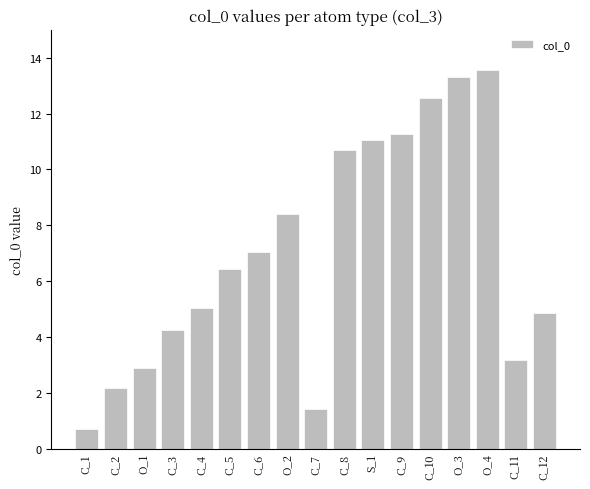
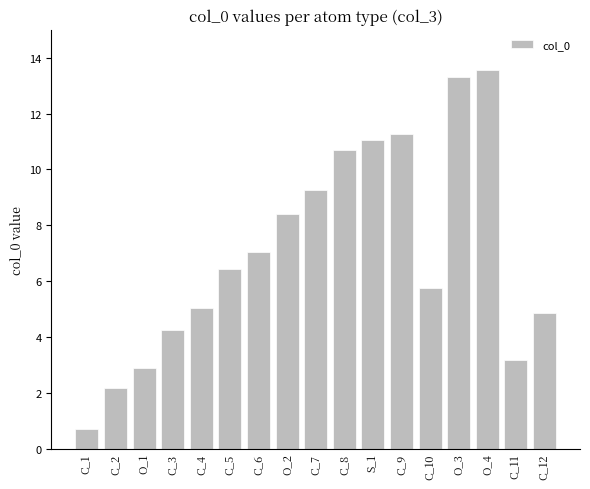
C_7: 1.4 -> 9.2
C_10: 12.6 -> 5.8
